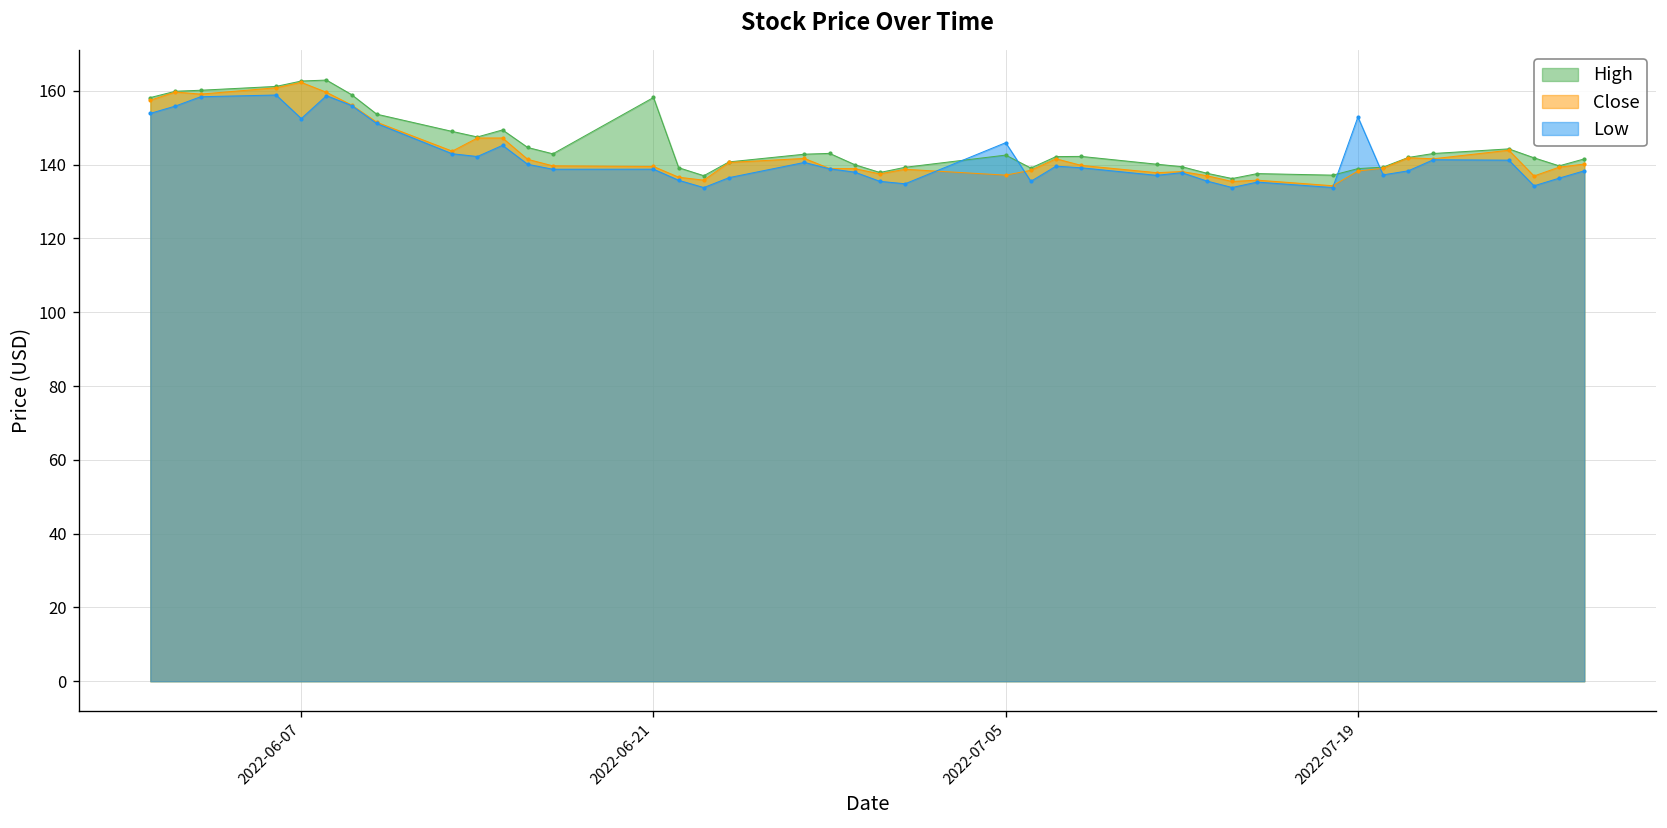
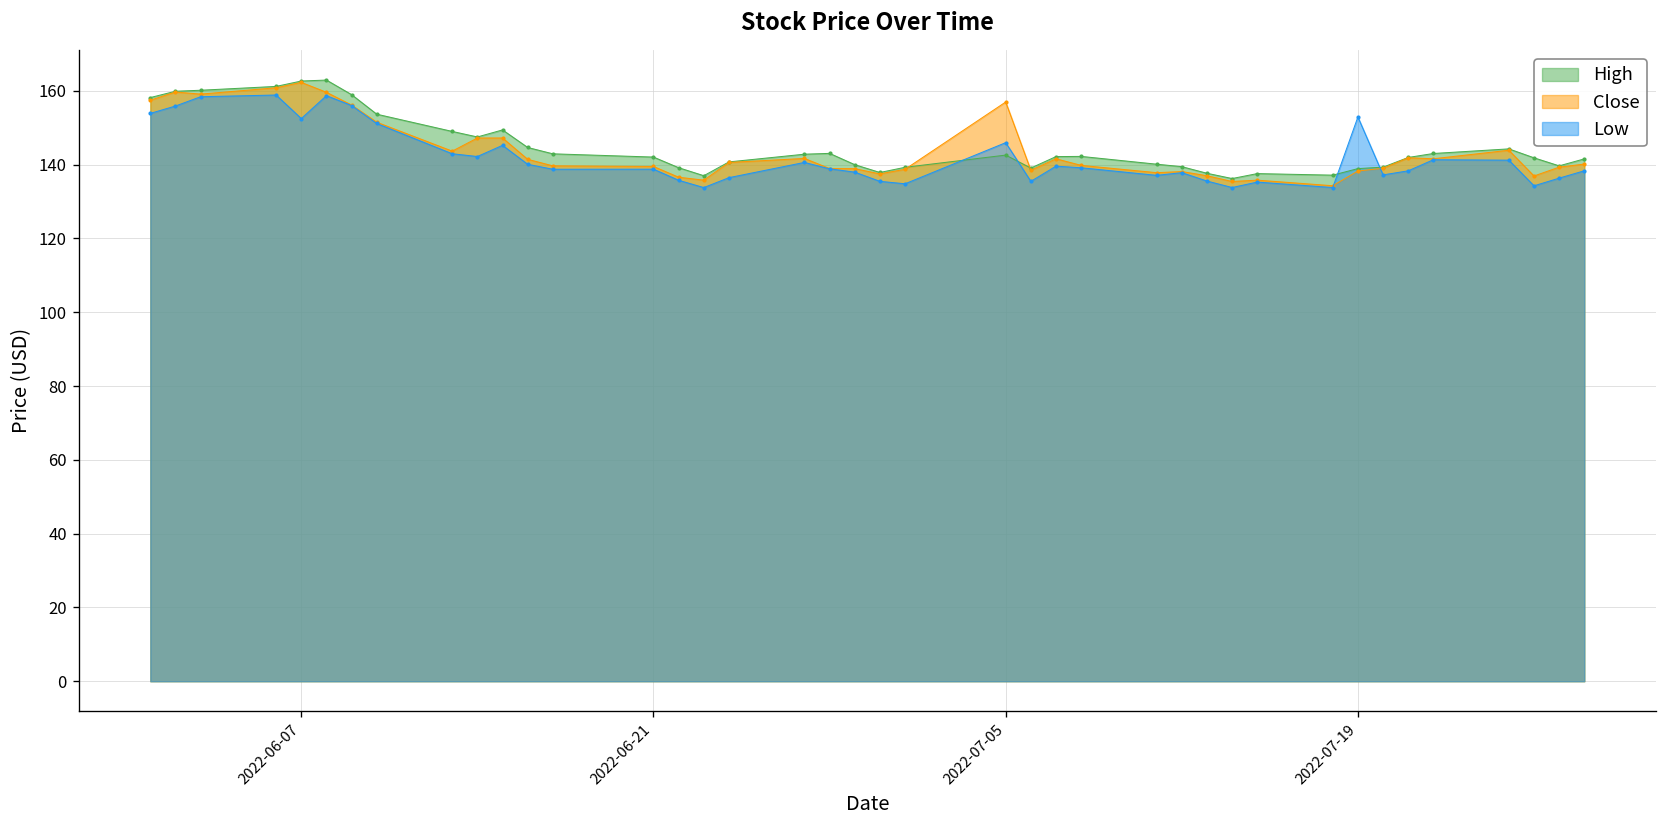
High, 2022-06-21: 158 -> 142
Close, 2022-07-05: 137 -> 157
